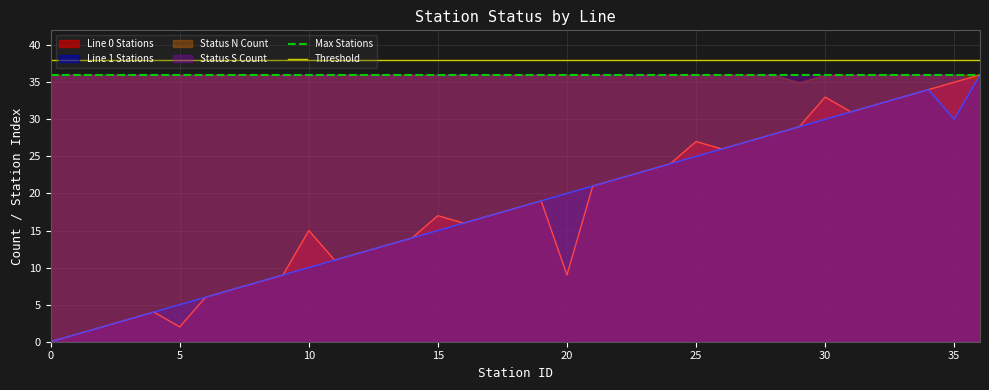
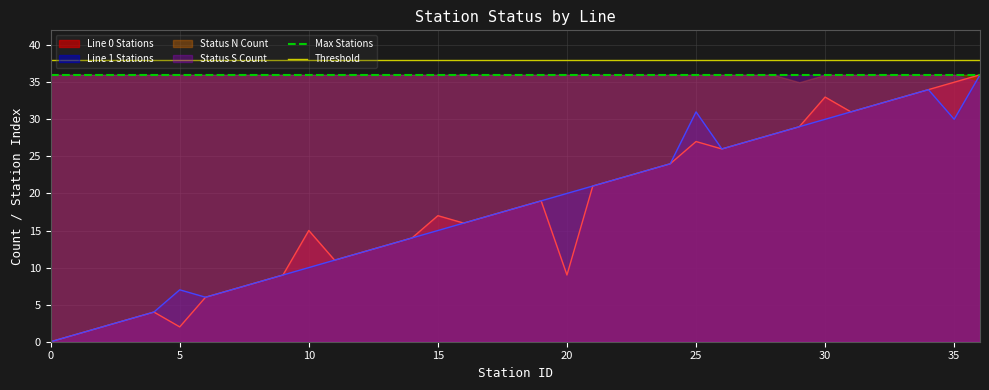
Line 1 Stations, 5: 5 -> 7
Line 1 Stations, 25: 25 -> 31
